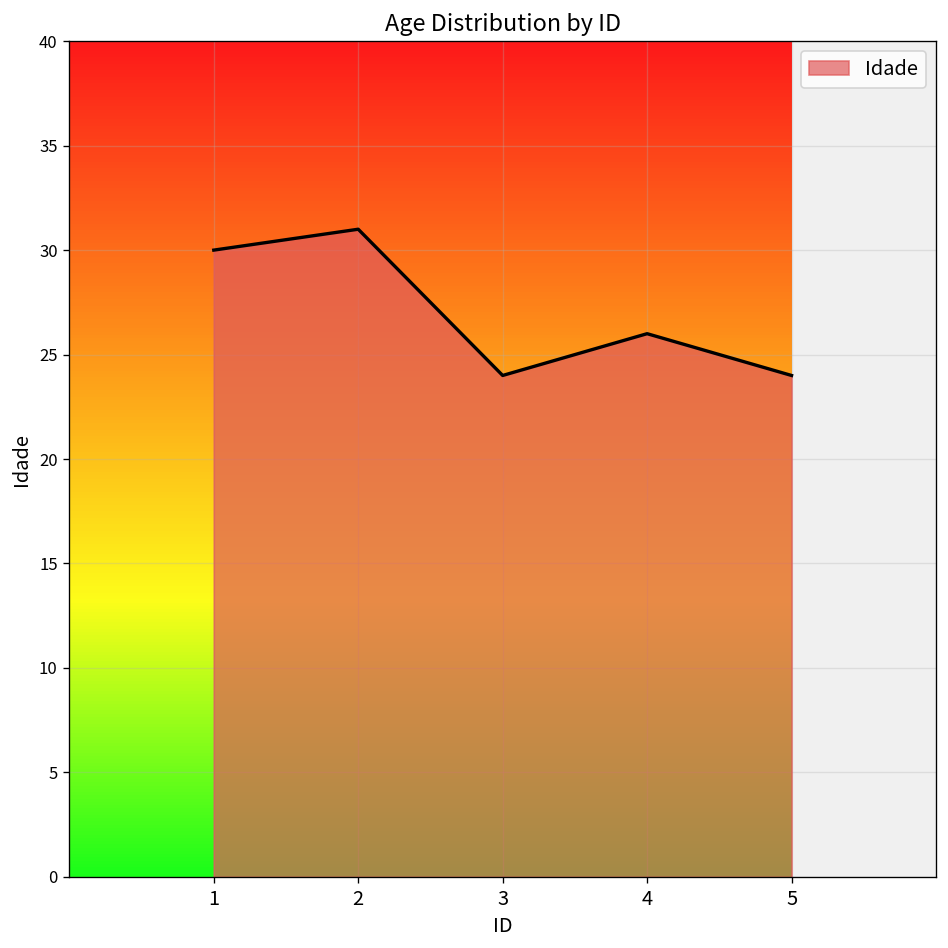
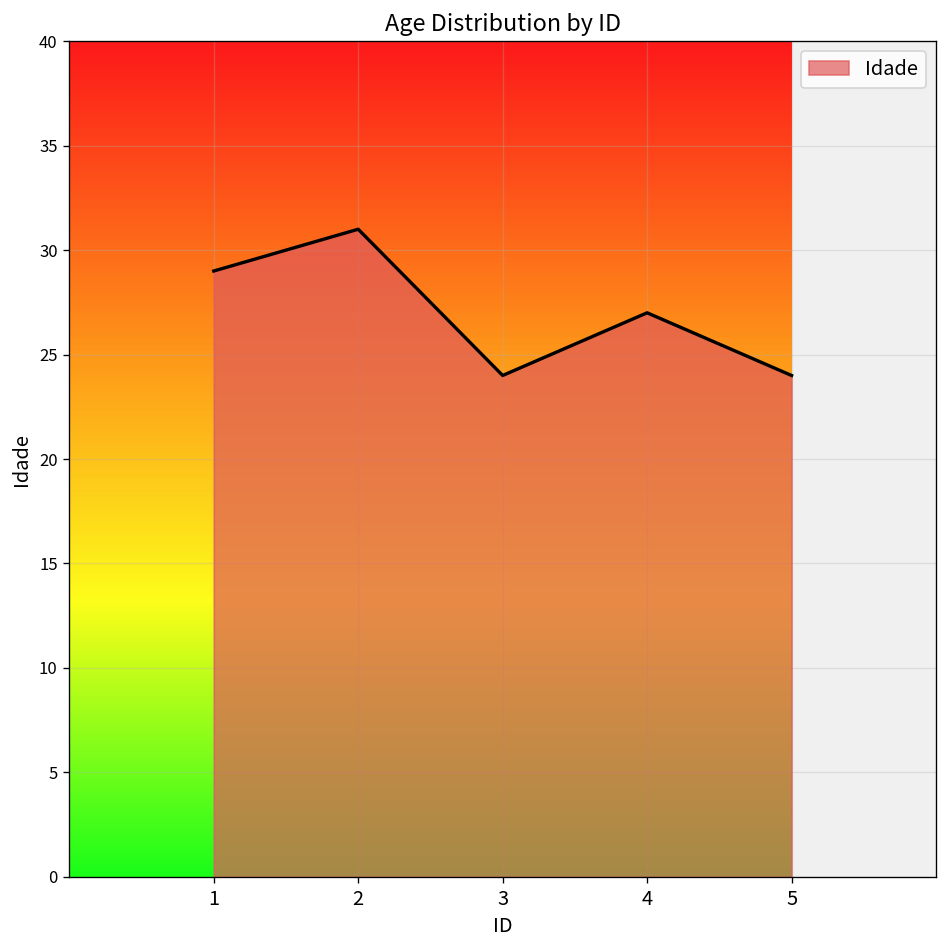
1: 30 -> 29
4: 26 -> 27
